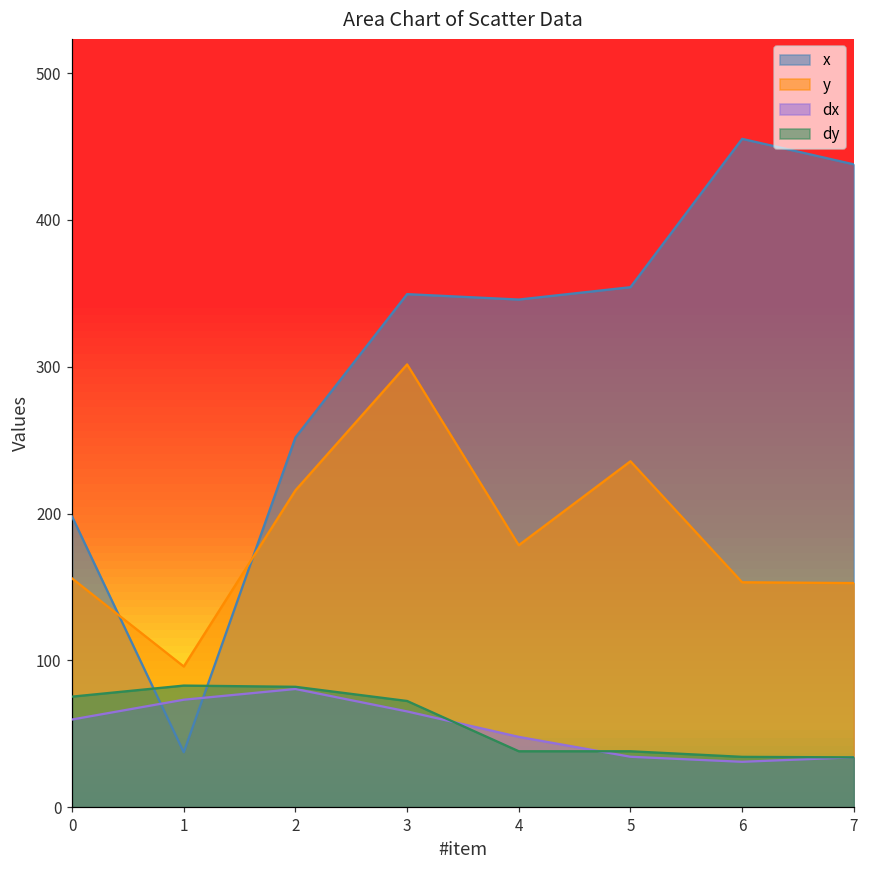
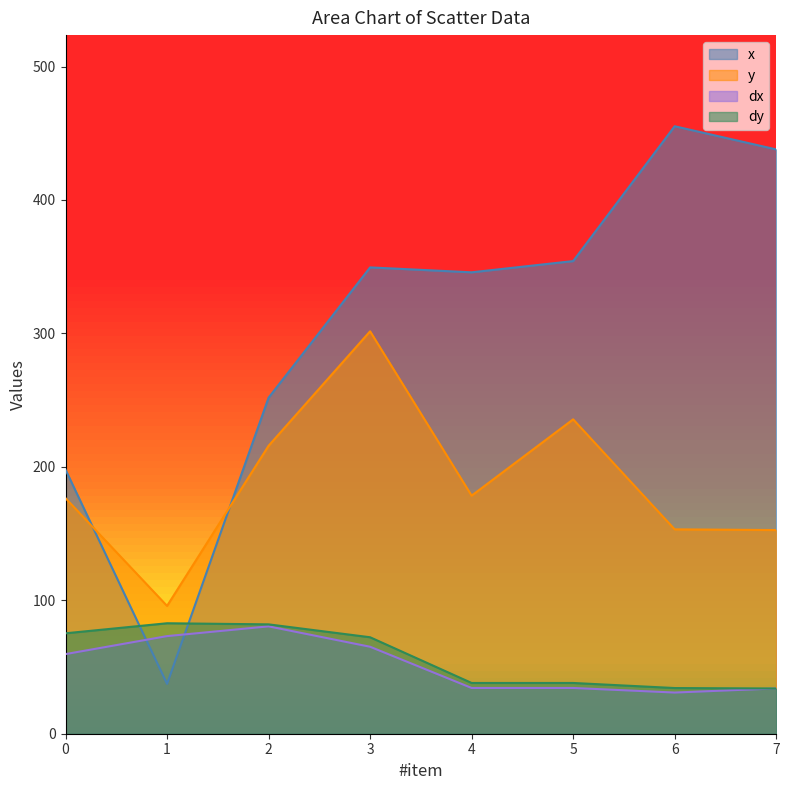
y, 0: 156 -> 177
dx, 4: 48 -> 34
